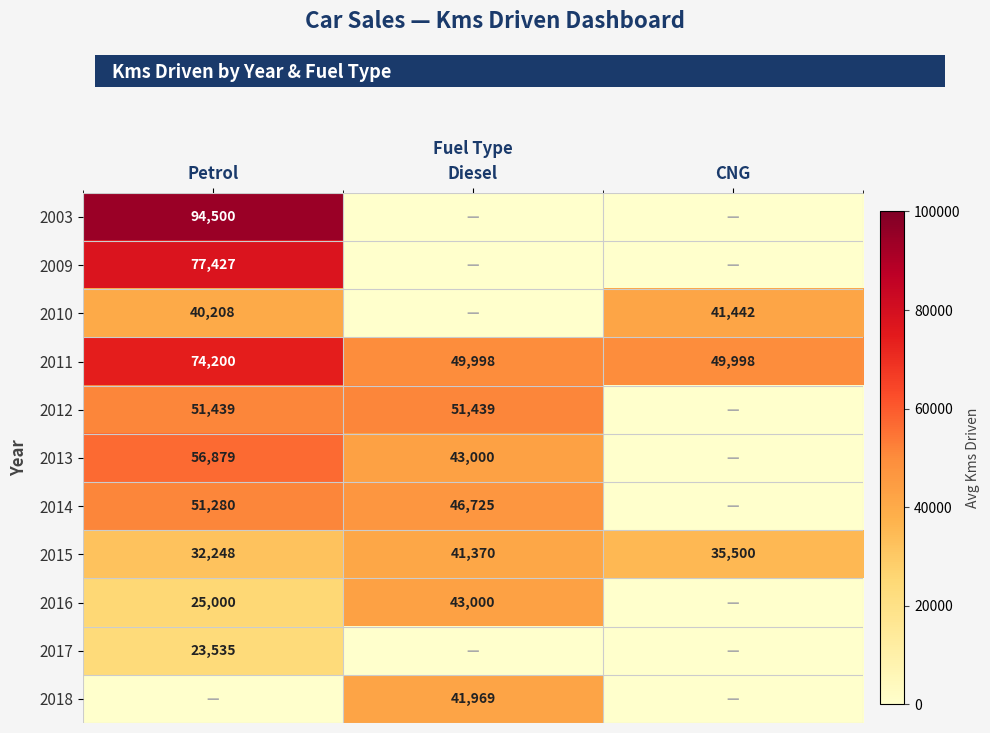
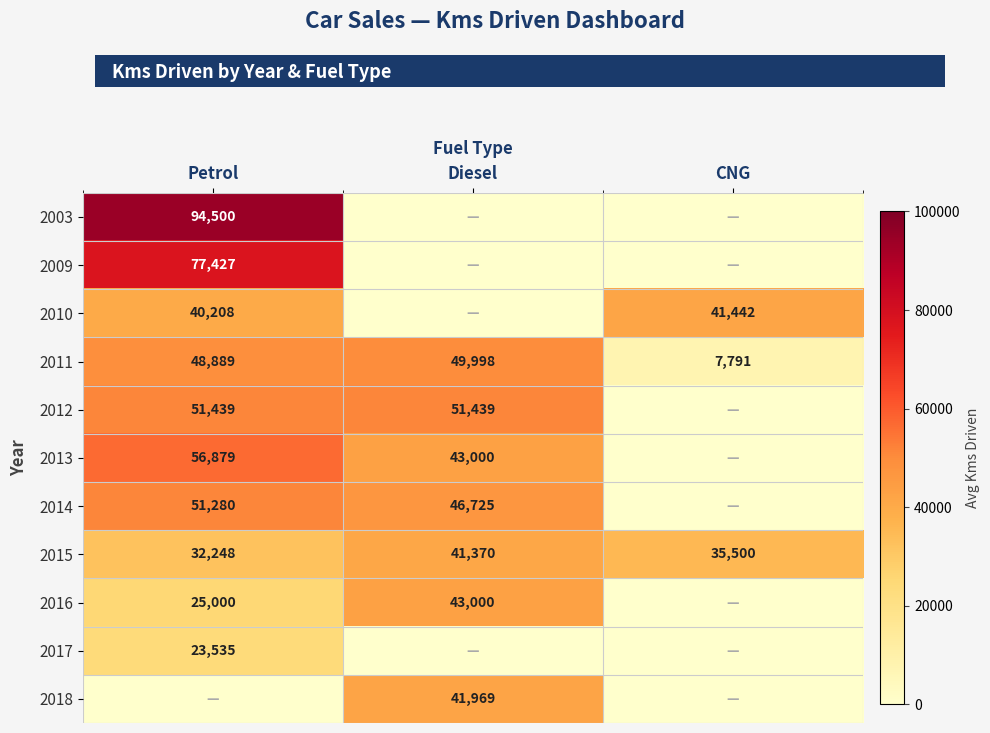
2011, Petrol: 74,200 -> 48,889
2011, CNG: 49,998 -> 7,791
